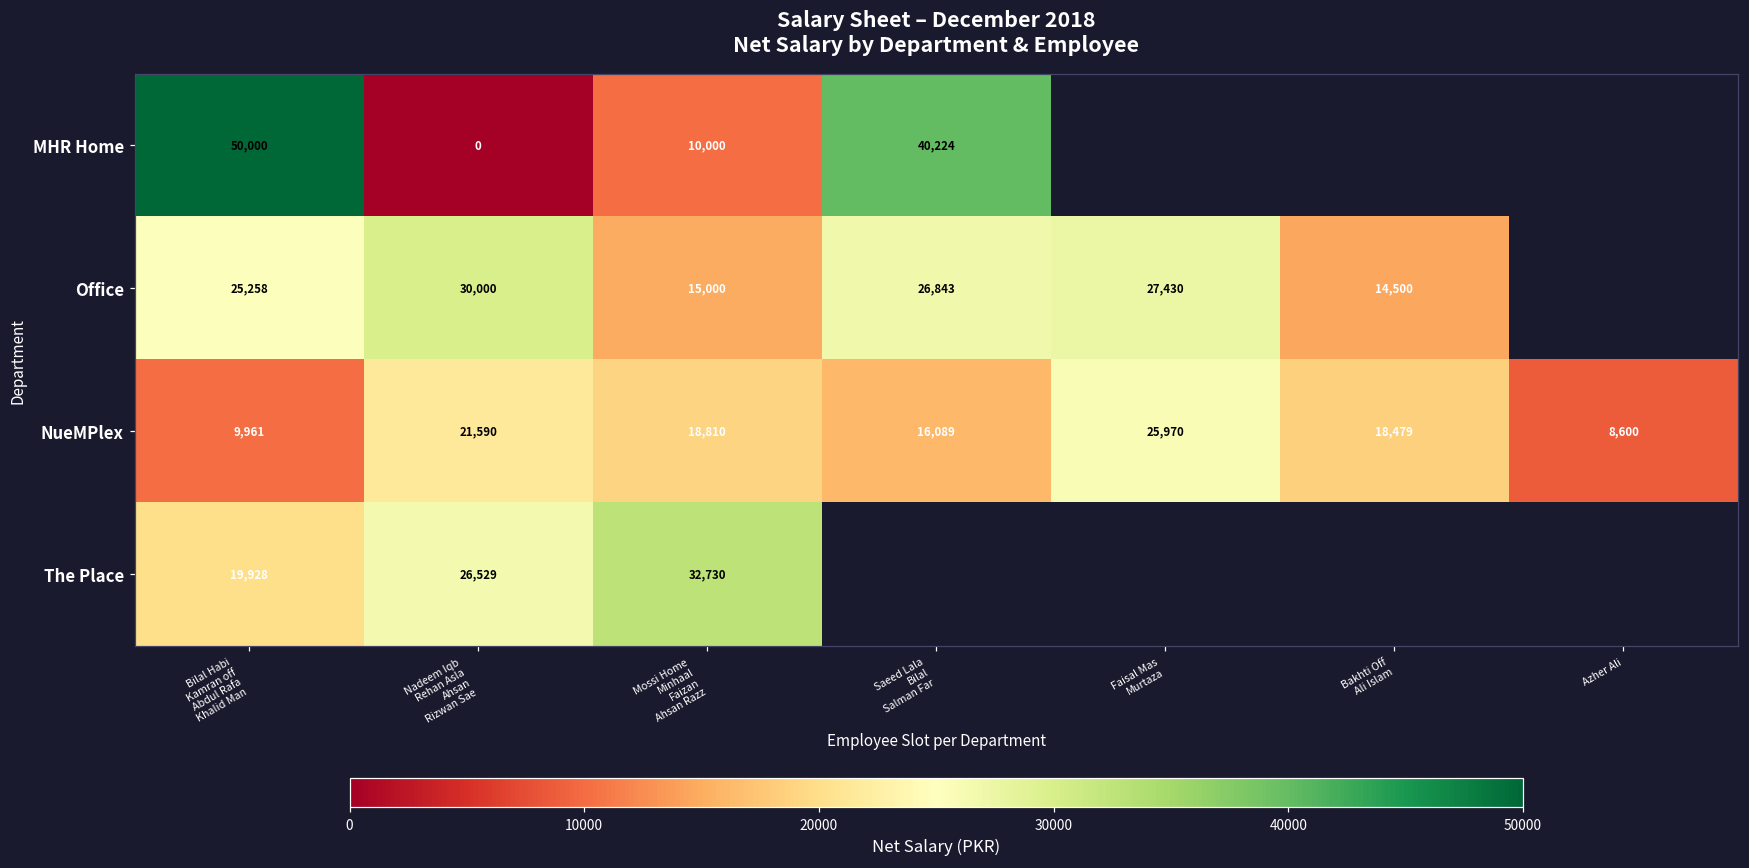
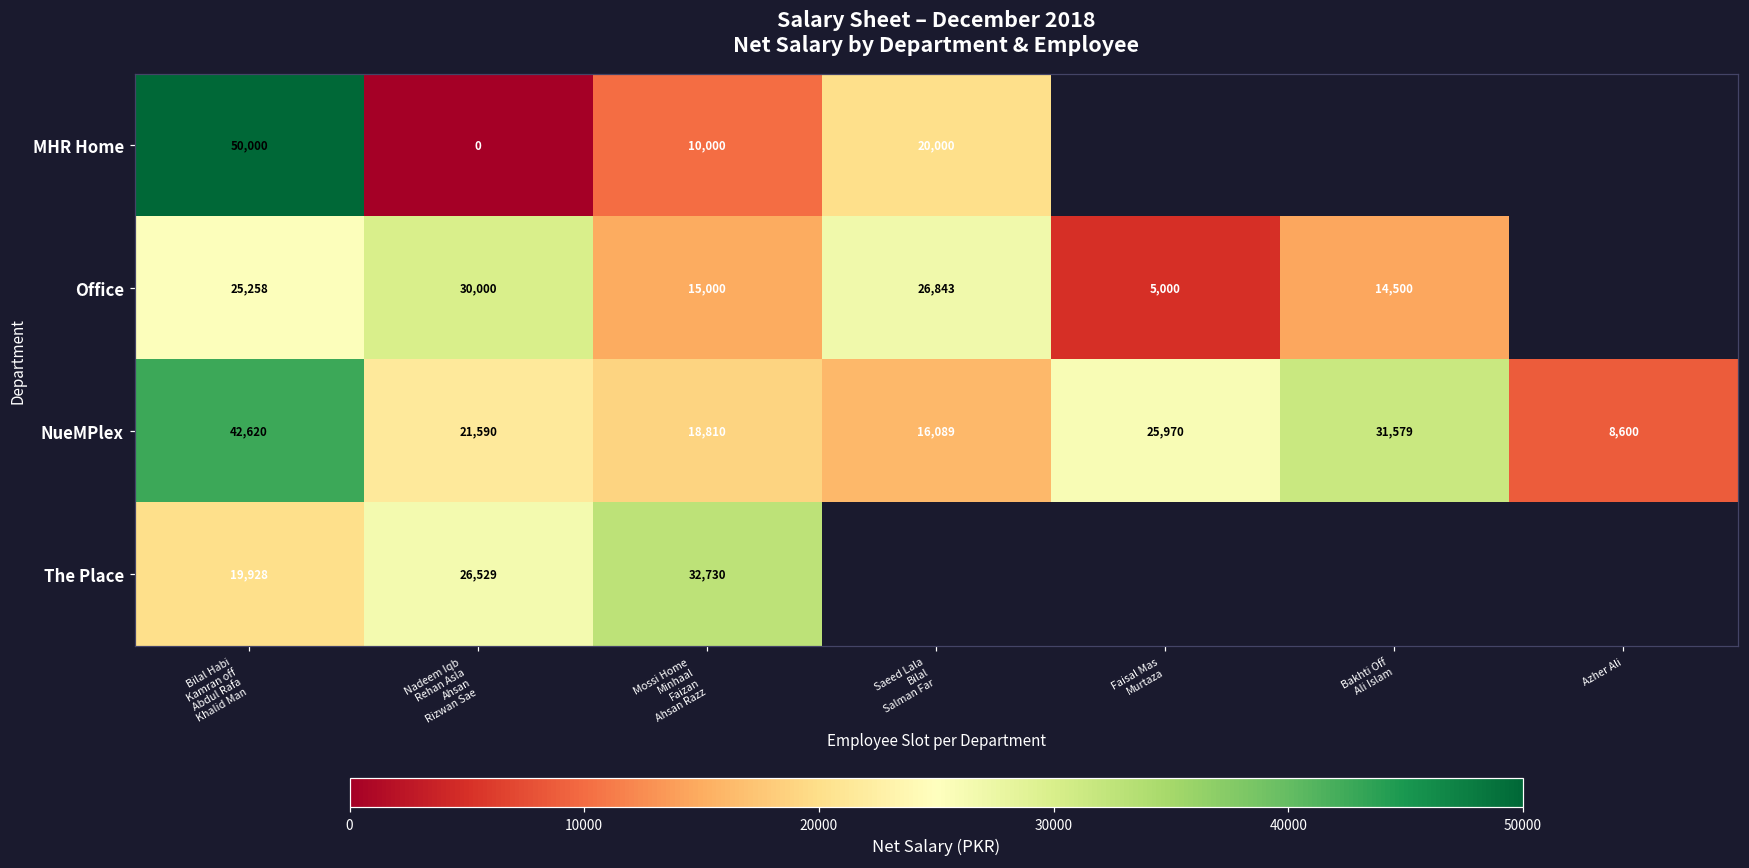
MHR Home, Saeed Lala Bilal Salman Far: 40,224 -> 20,000
Office, Faisal Mas Murtaza: 27,430 -> 5,000
NueMPlex, Bilal Habi Kamran off Abdul Rafa Khalid Man: 9,961 -> 42,620
NueMPlex, Bakhti Off Ali Islam: 18,479 -> 31,579
